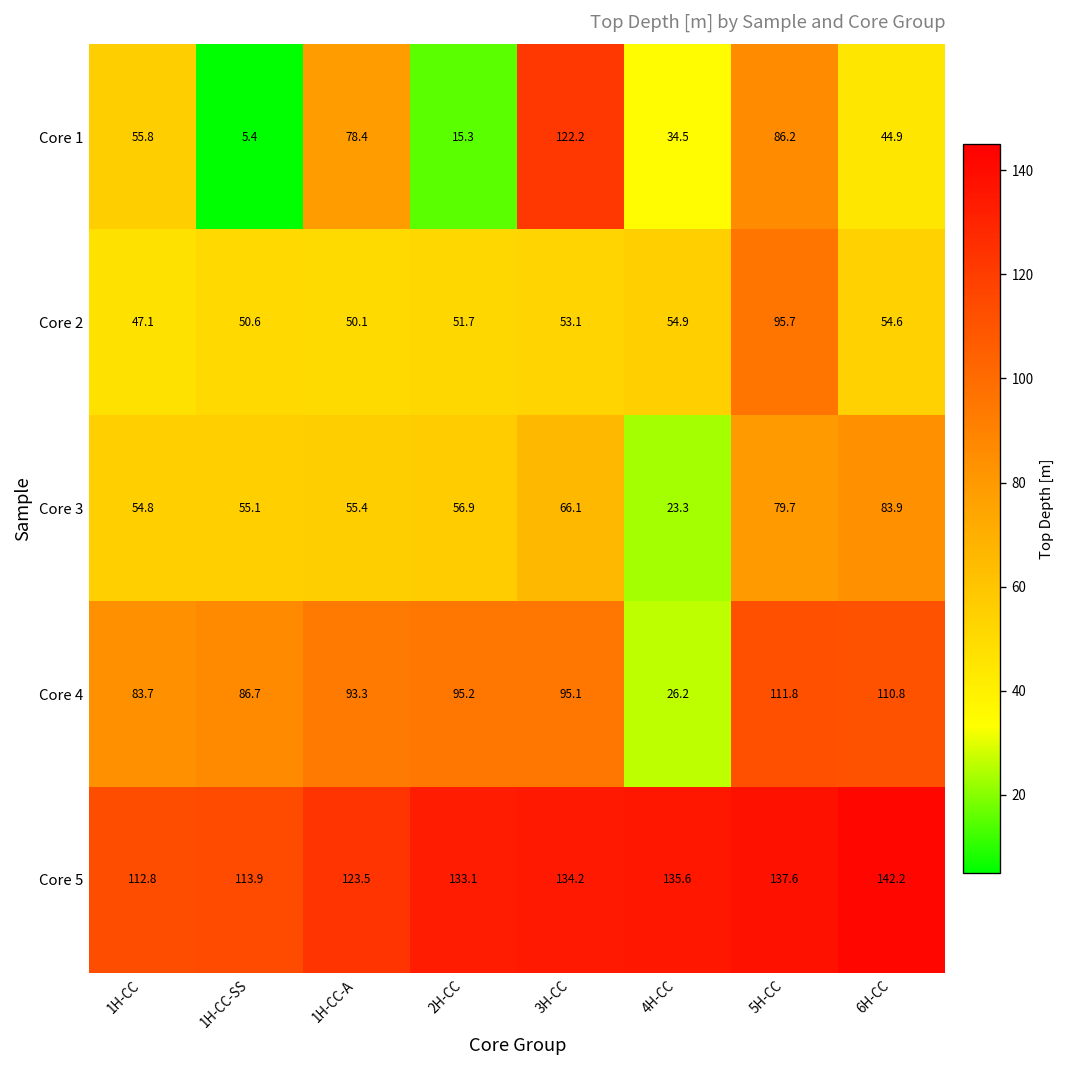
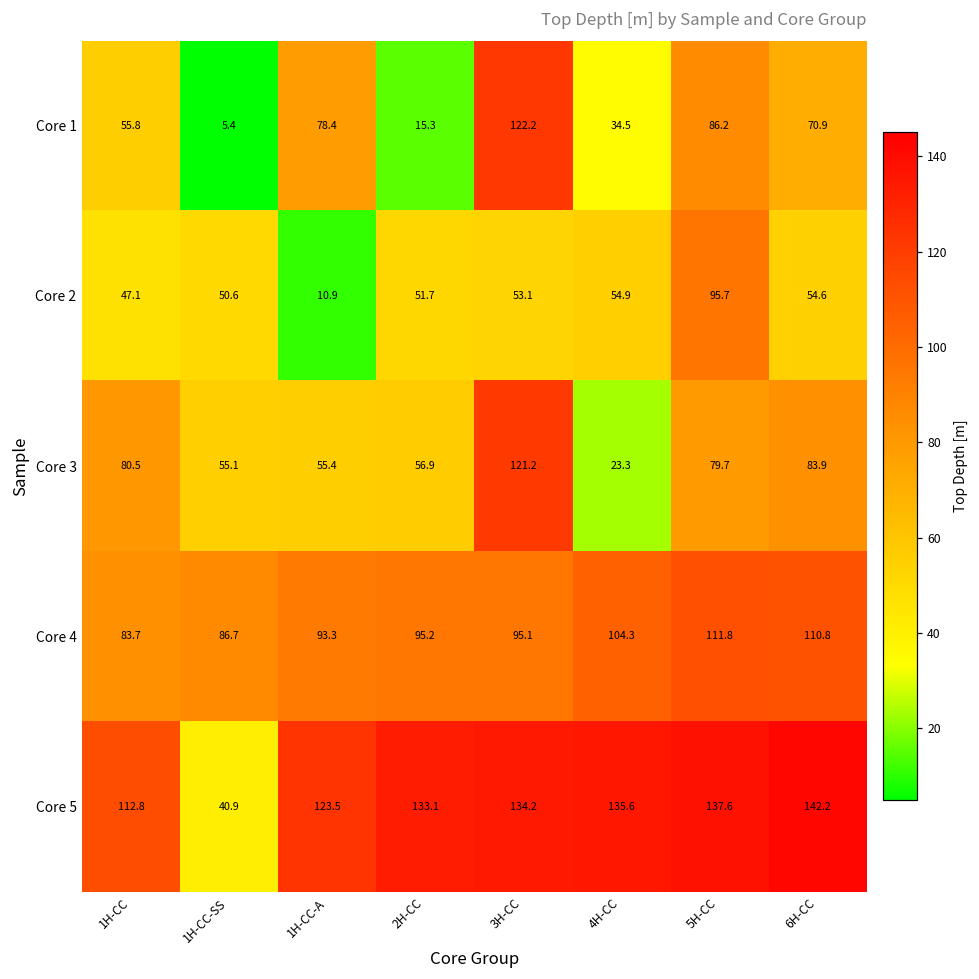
Core 1, 6H-CC: 44.9 -> 70.9
Core 2, 1H-CC-A: 50.1 -> 10.9
Core 3, 1H-CC: 54.8 -> 80.5
Core 3, 3H-CC: 66.1 -> 121.2
Core 4, 4H-CC: 26.2 -> 104.3
Core 5, 1H-CC-SS: 113.9 -> 40.9
